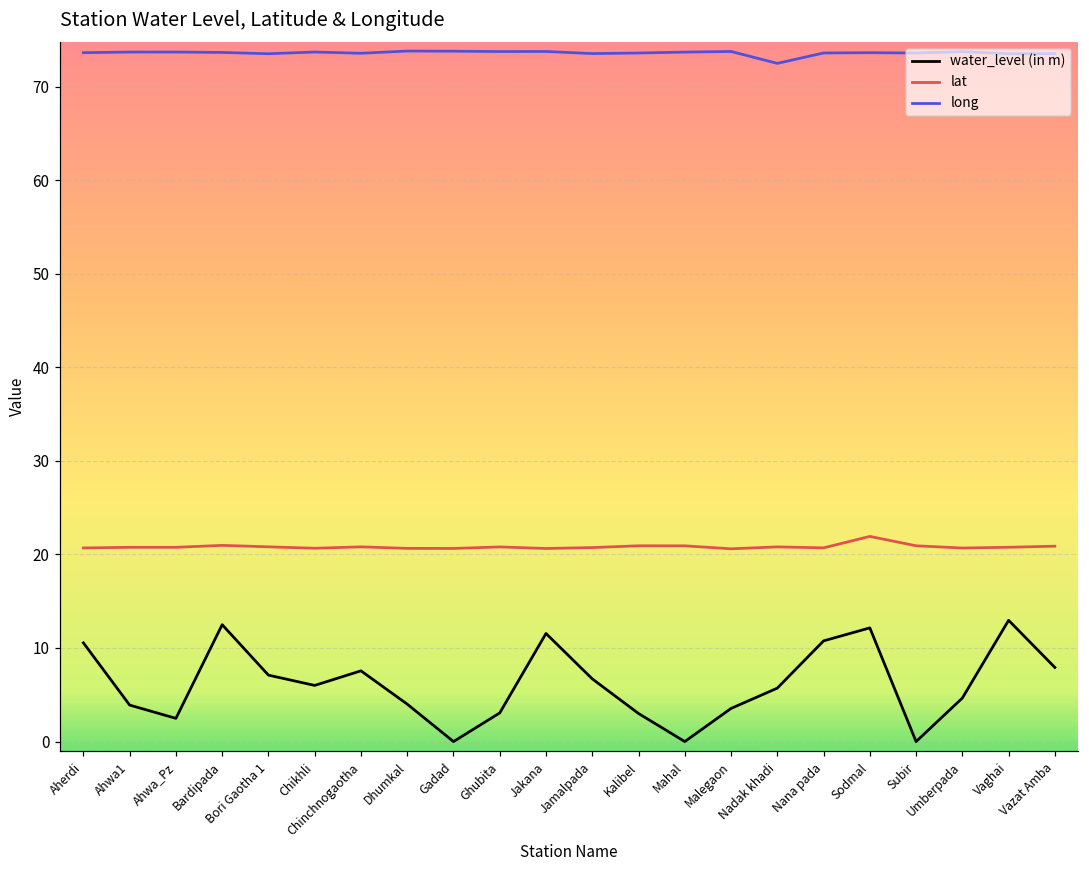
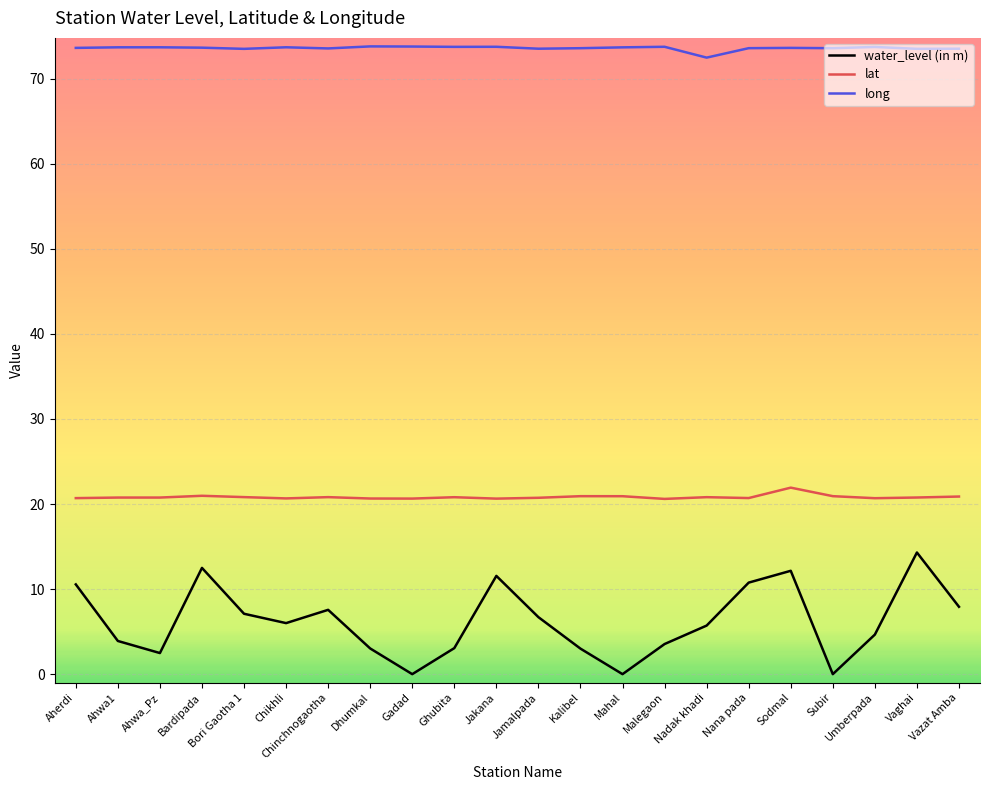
water_level (in m), Dhumkal: 4 -> 3
water_level (in m), Vaghai: 13 -> 14
